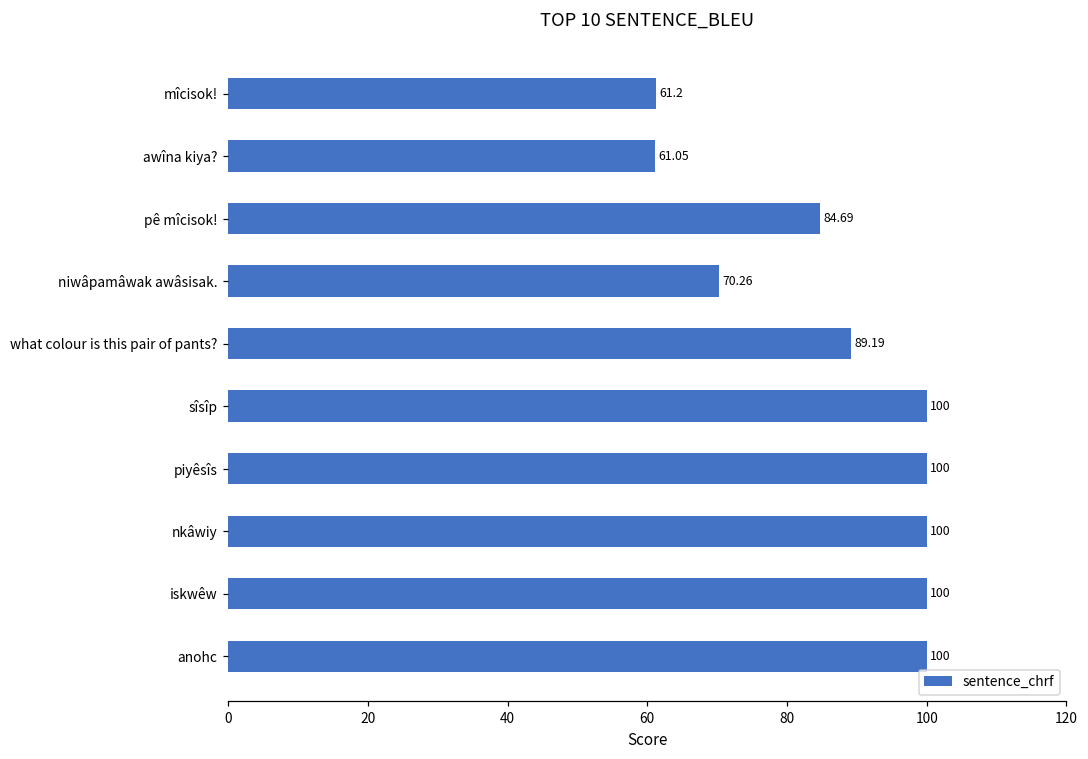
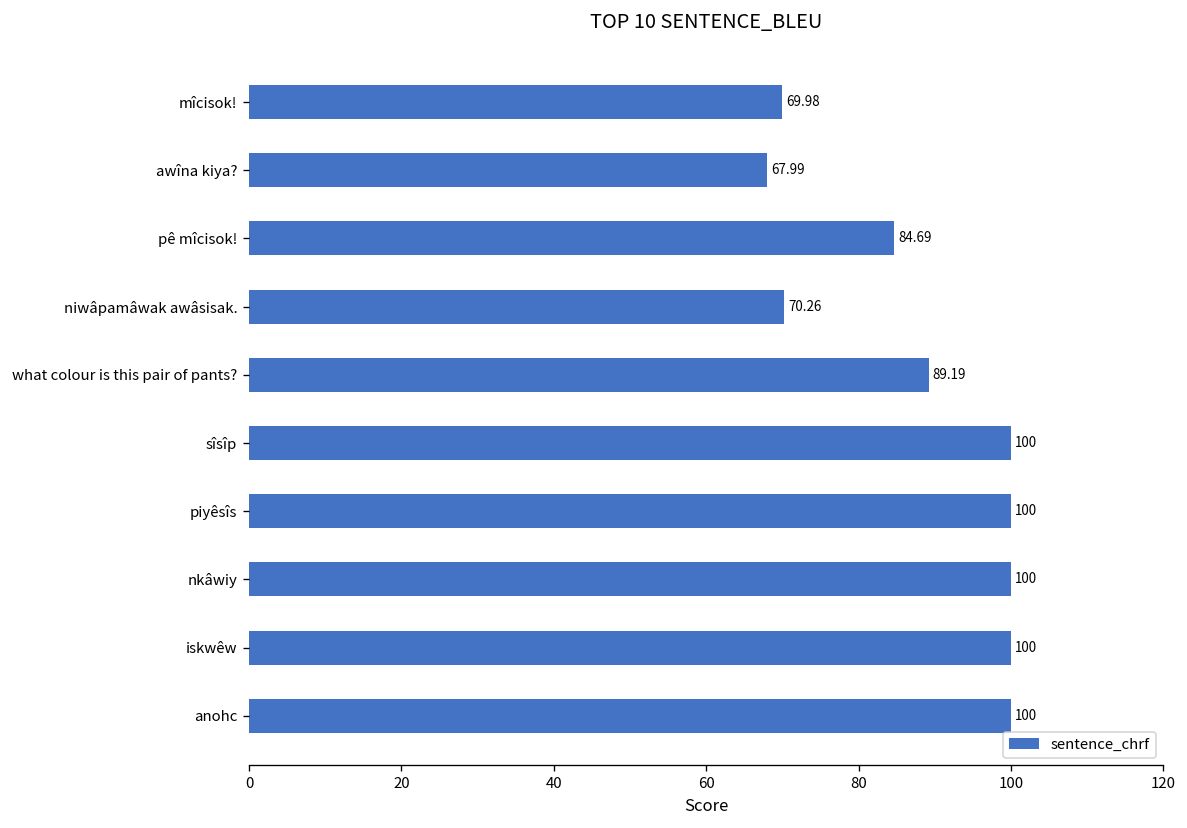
mîcisok!: 61.2 -> 69.98
awîna kiya?: 61.05 -> 67.99
